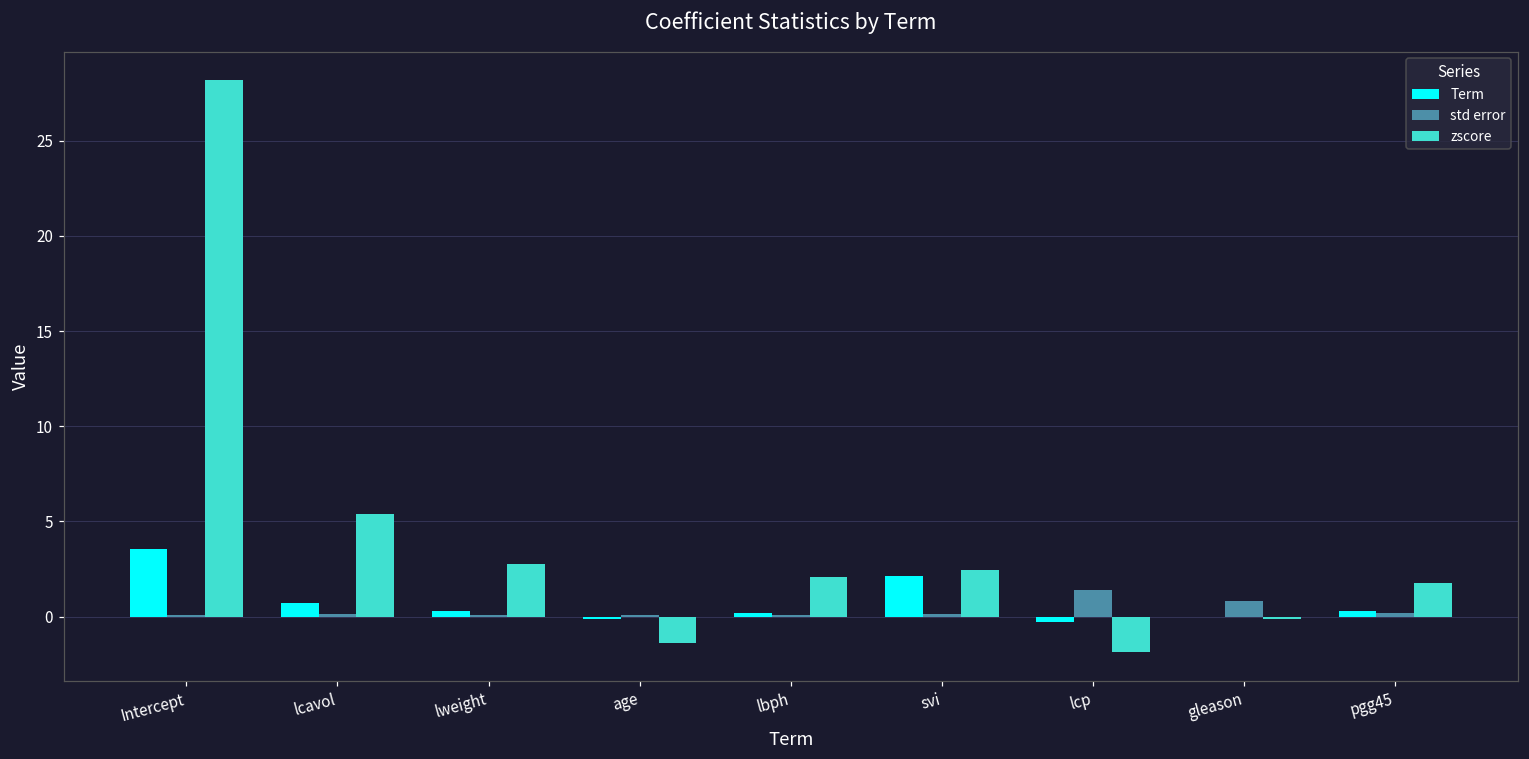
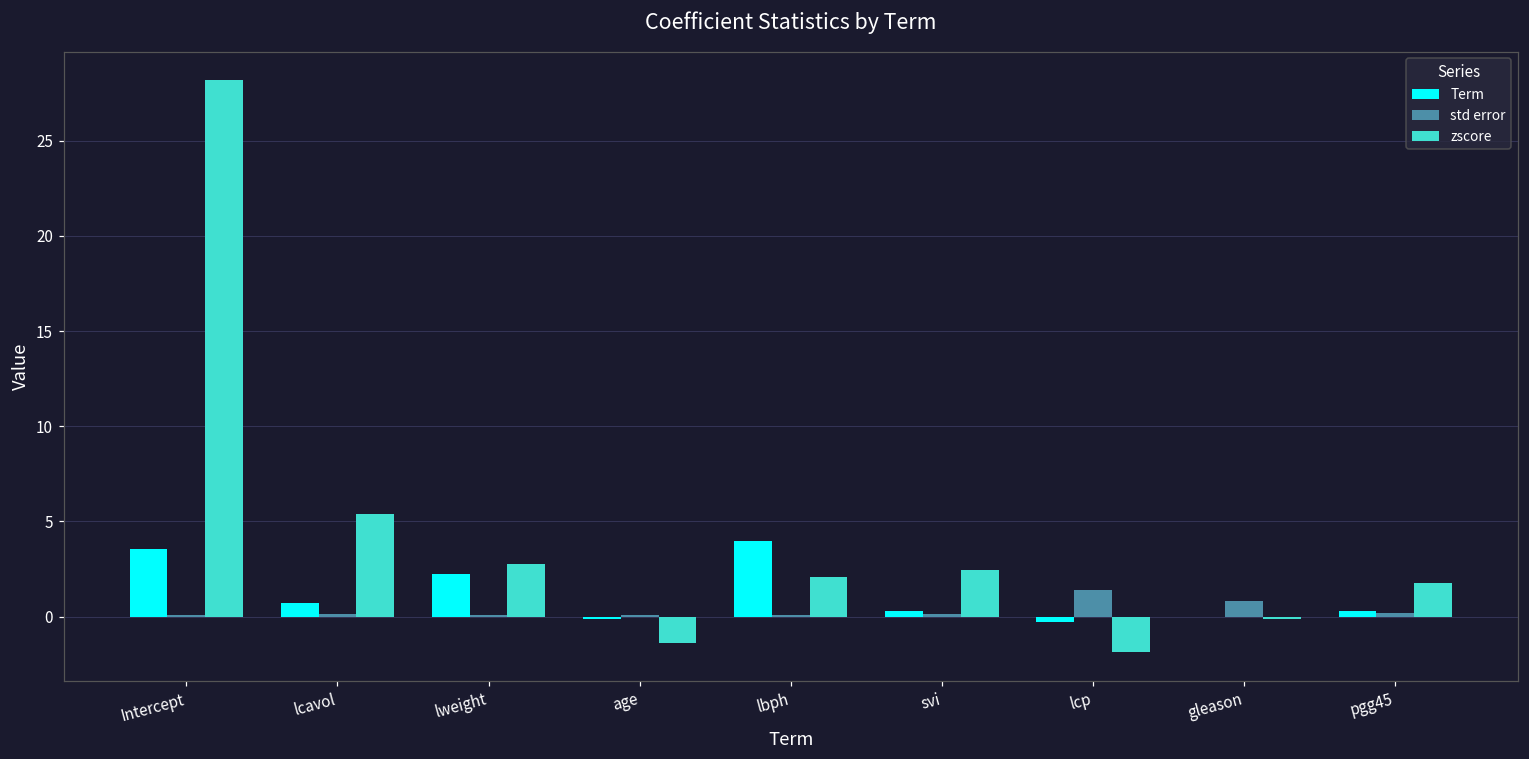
Term, lweight: 0.3 -> 2.2
Term, lbph: 0.2 -> 3.9
Term, svi: 2.1 -> 0.3
